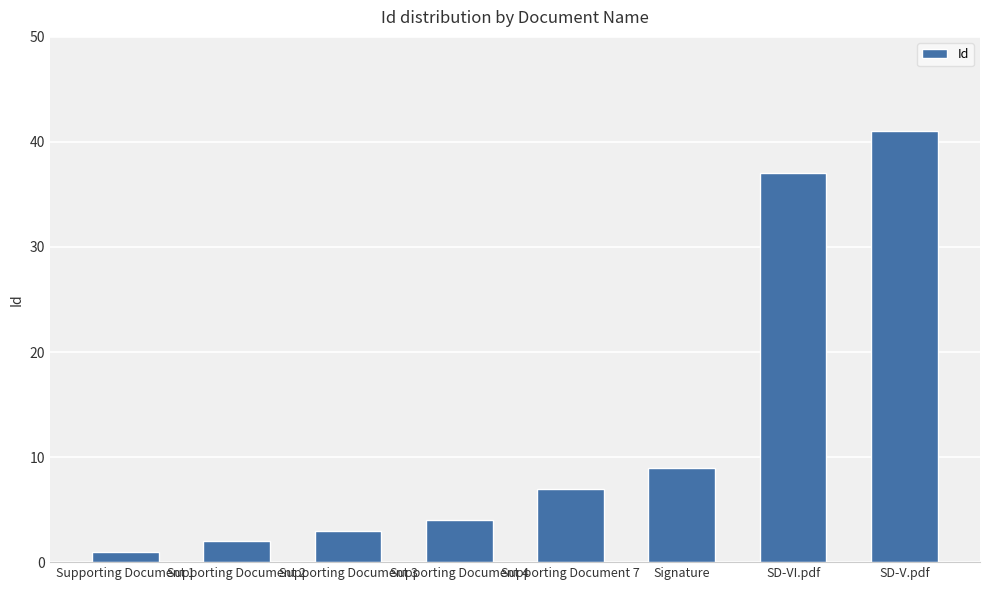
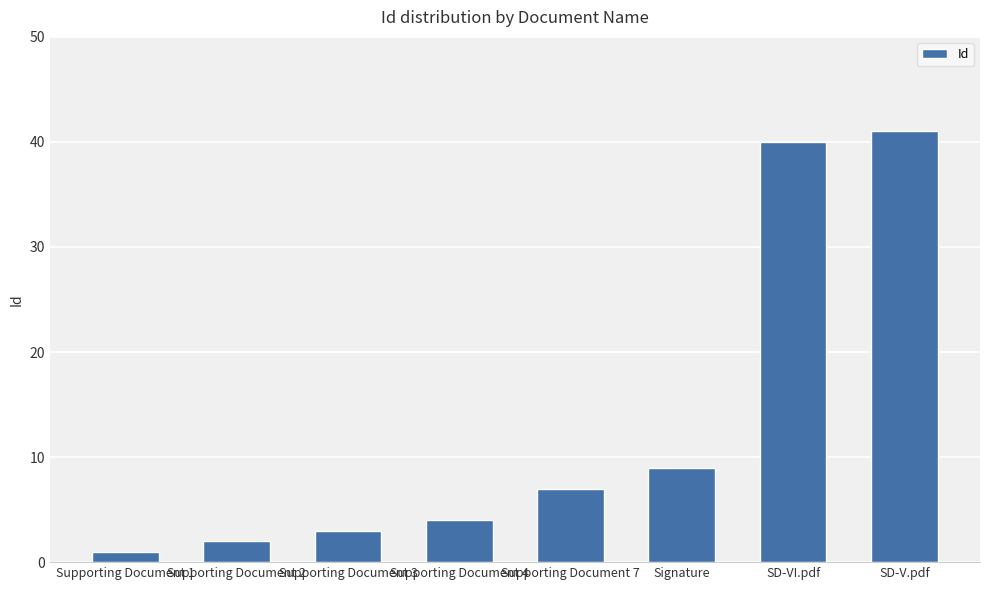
SD-VI.pdf: 37 -> 40
